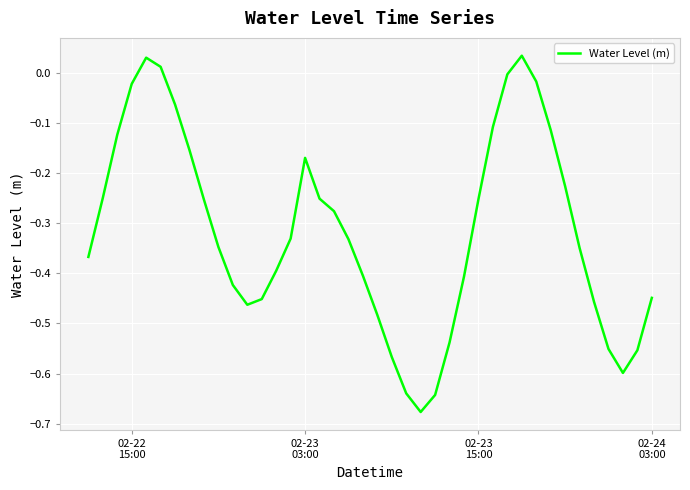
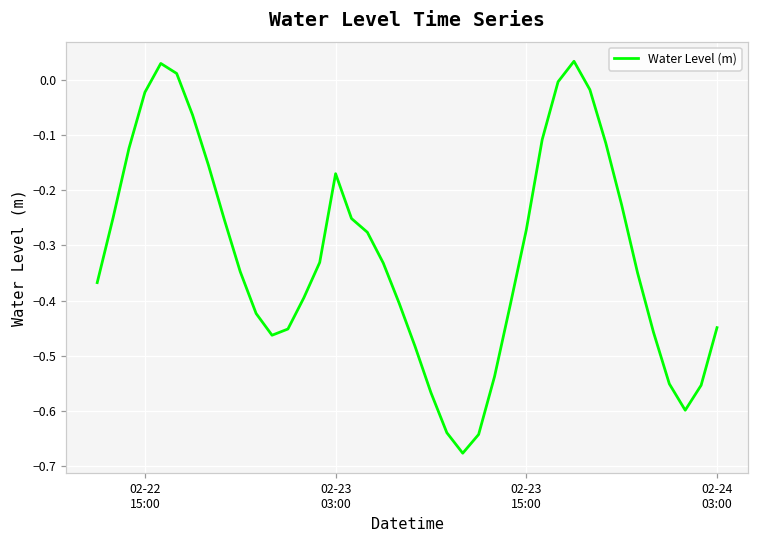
02-23 15:00: -0.25 -> -0.27
